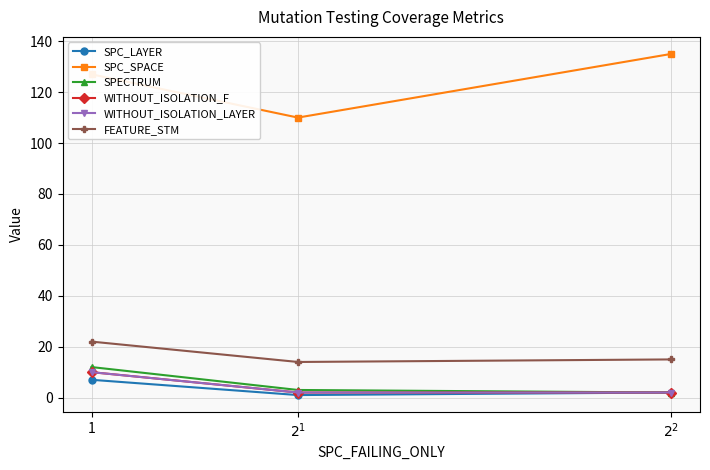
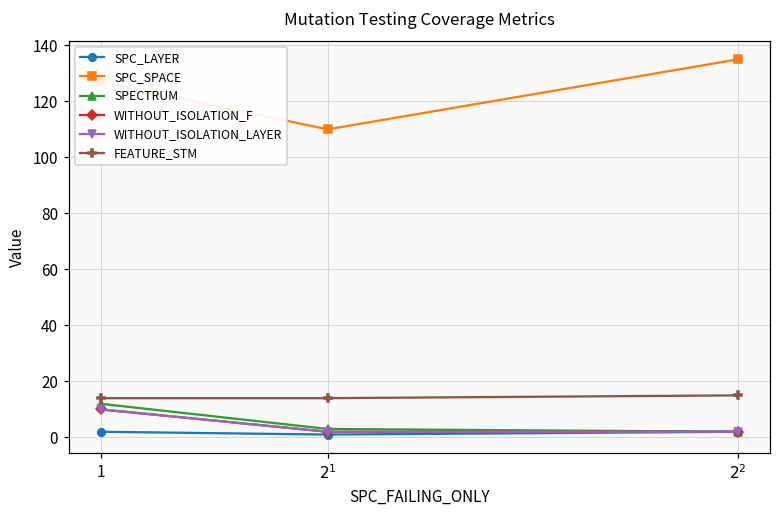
SPC_LAYER, 1: 7 -> 2
FEATURE_STM, 1: 22 -> 14
